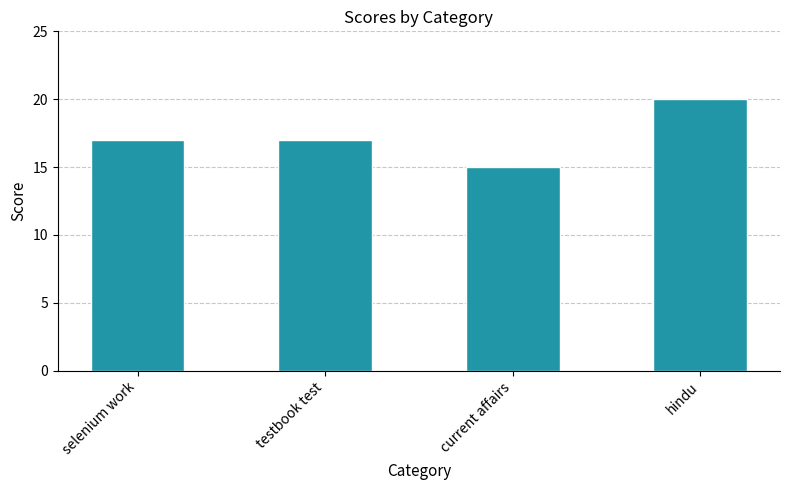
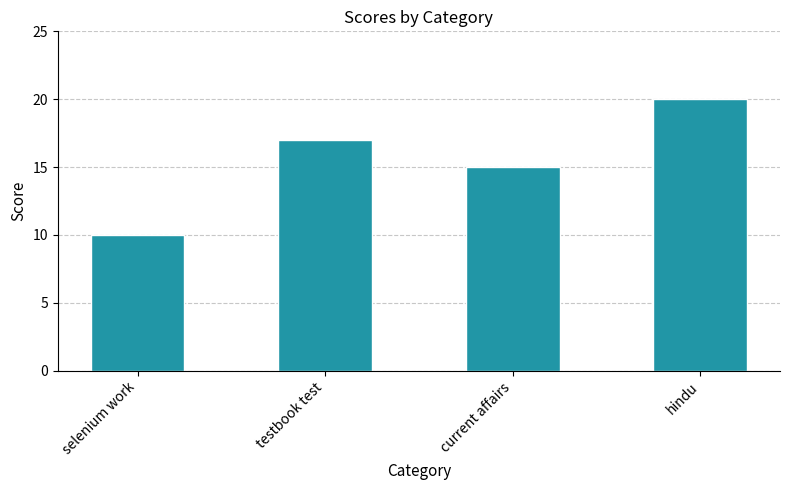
selenium work: 17 -> 10
